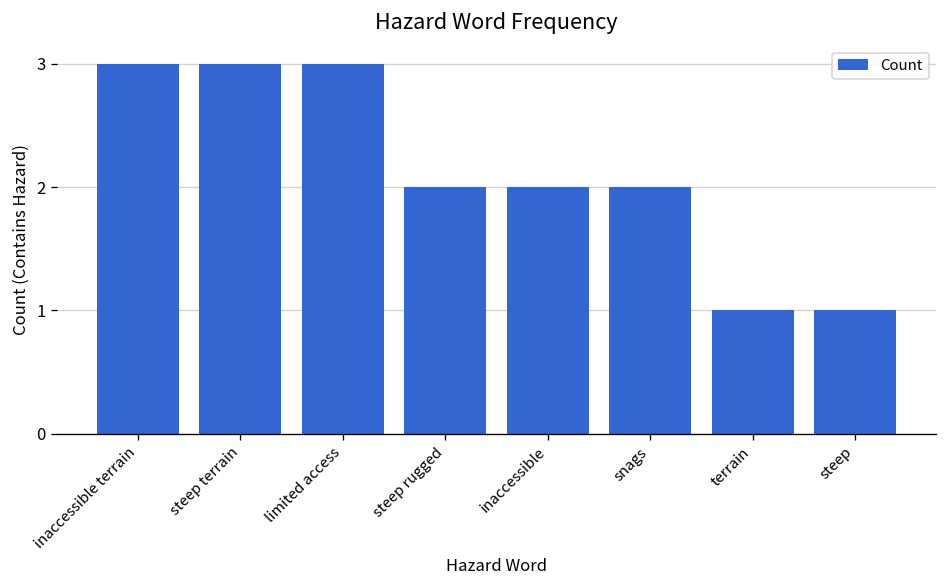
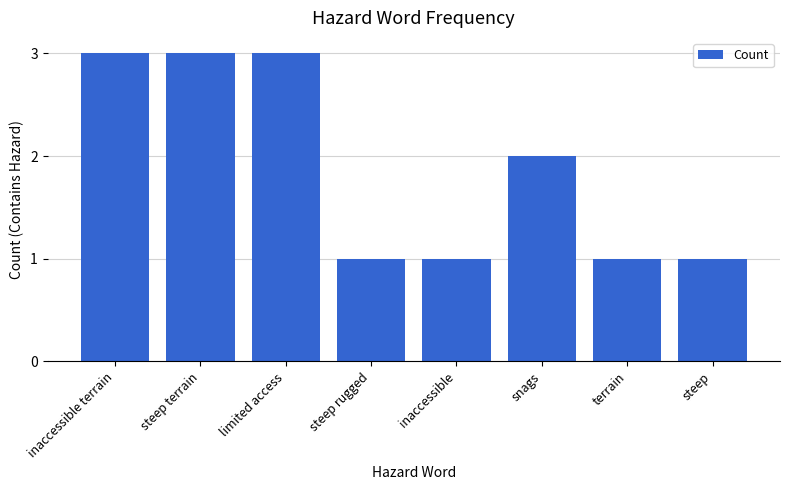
steep rugged: 2 -> 1
inaccessible: 2 -> 1
